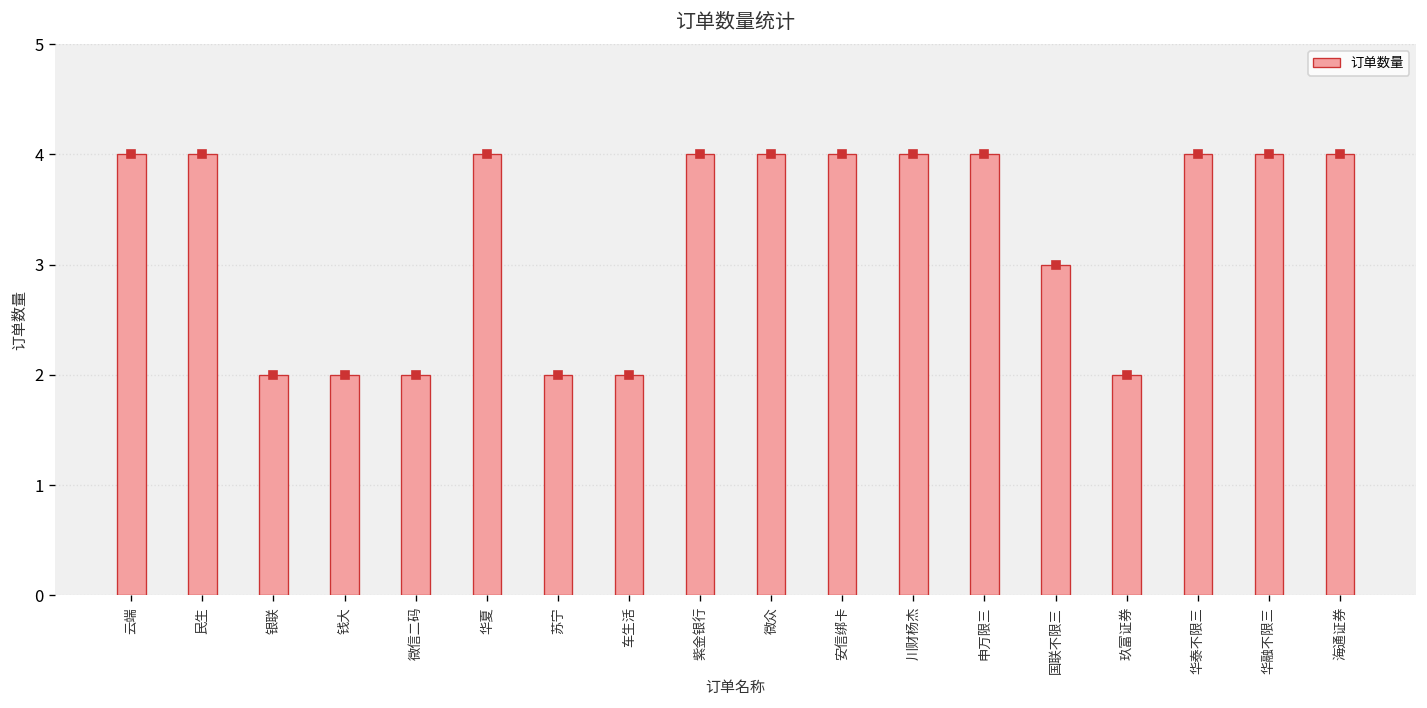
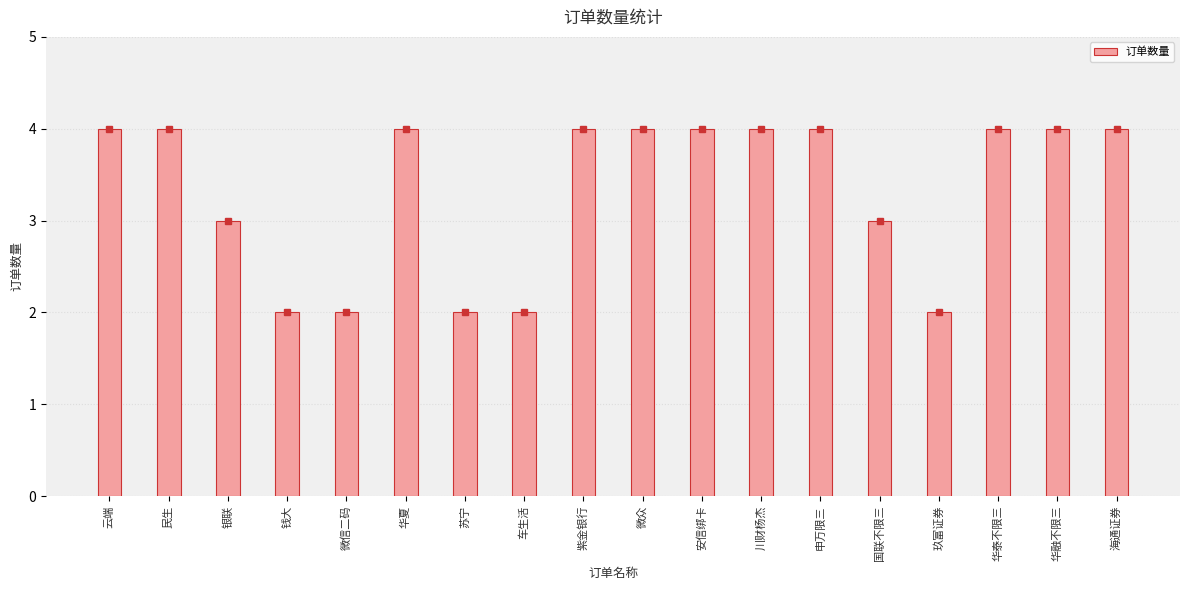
订单数量, 银联: 2 -> 3
